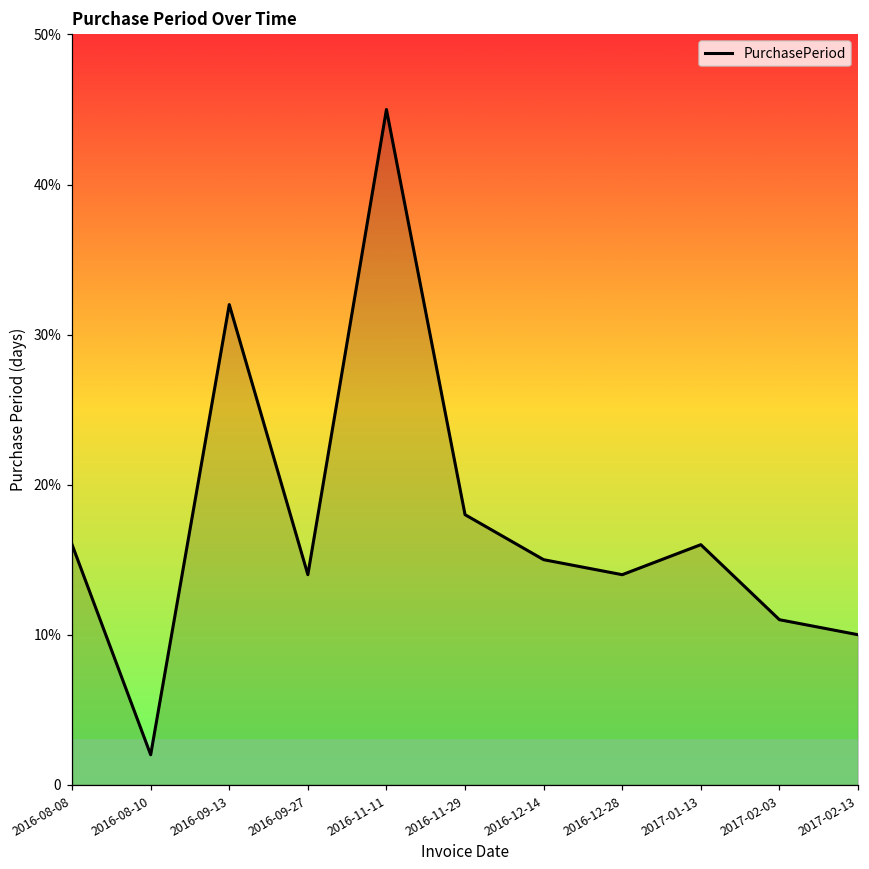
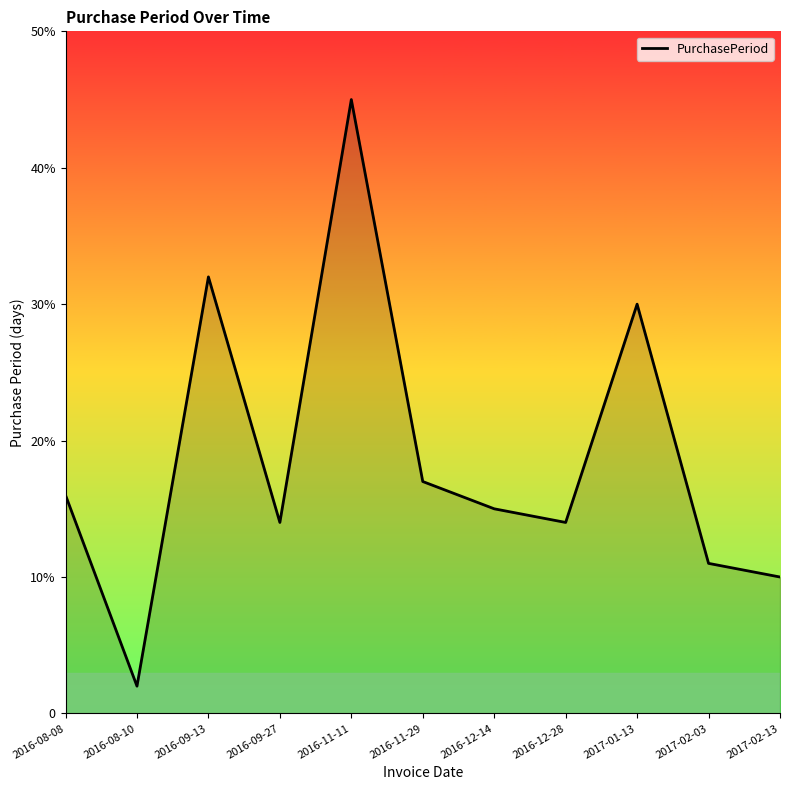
2016-11-29: 18% -> 17%
2017-01-13: 16% -> 30%
